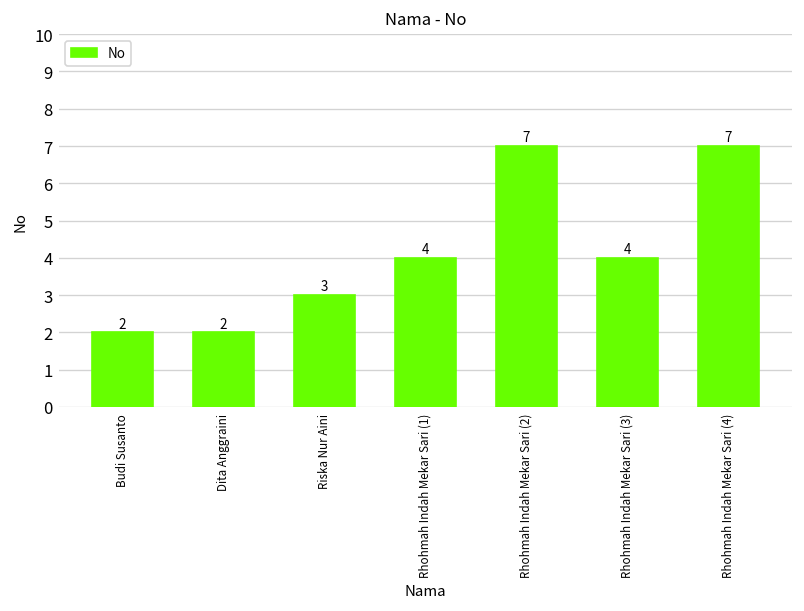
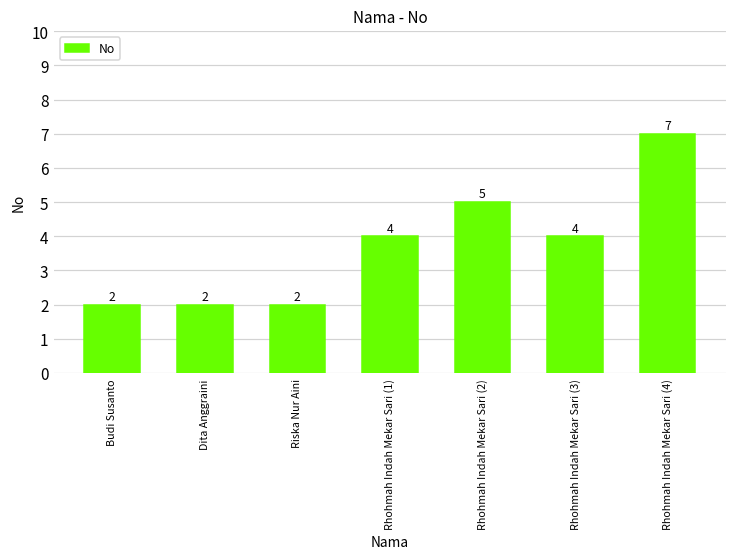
Riska Nur Aini: 3 -> 2
Rhohmah Indah Mekar Sari (2): 7 -> 5
